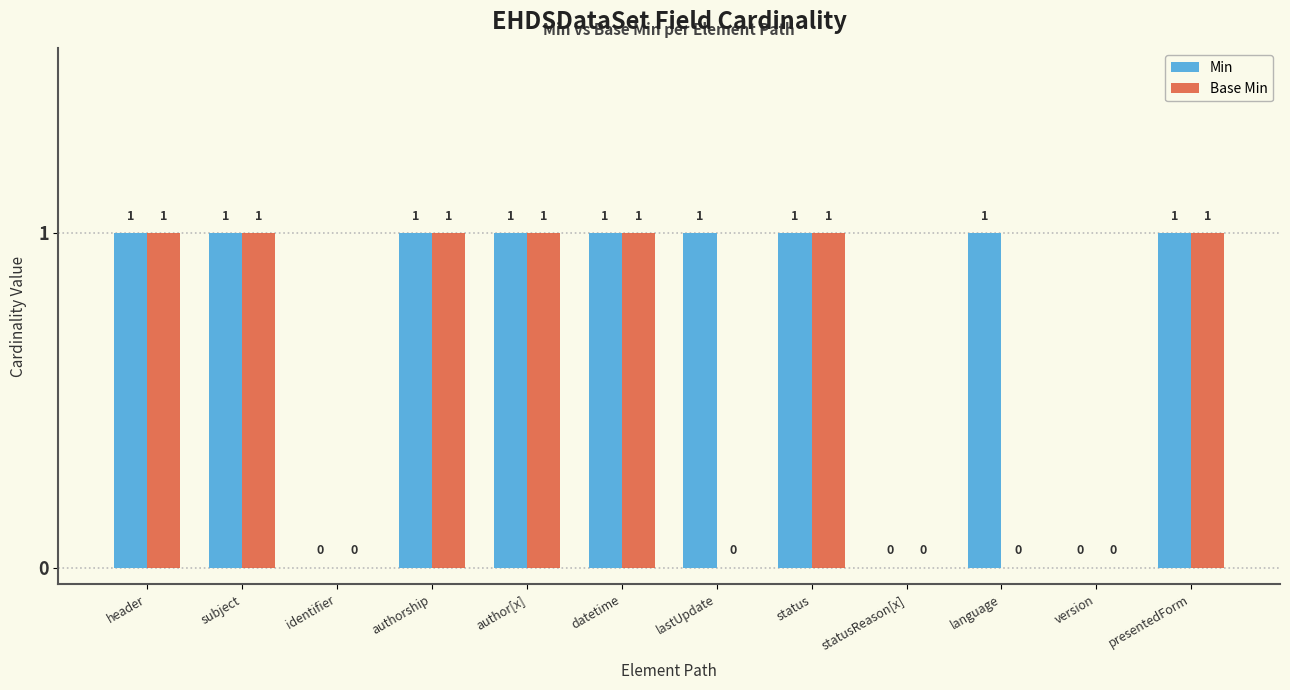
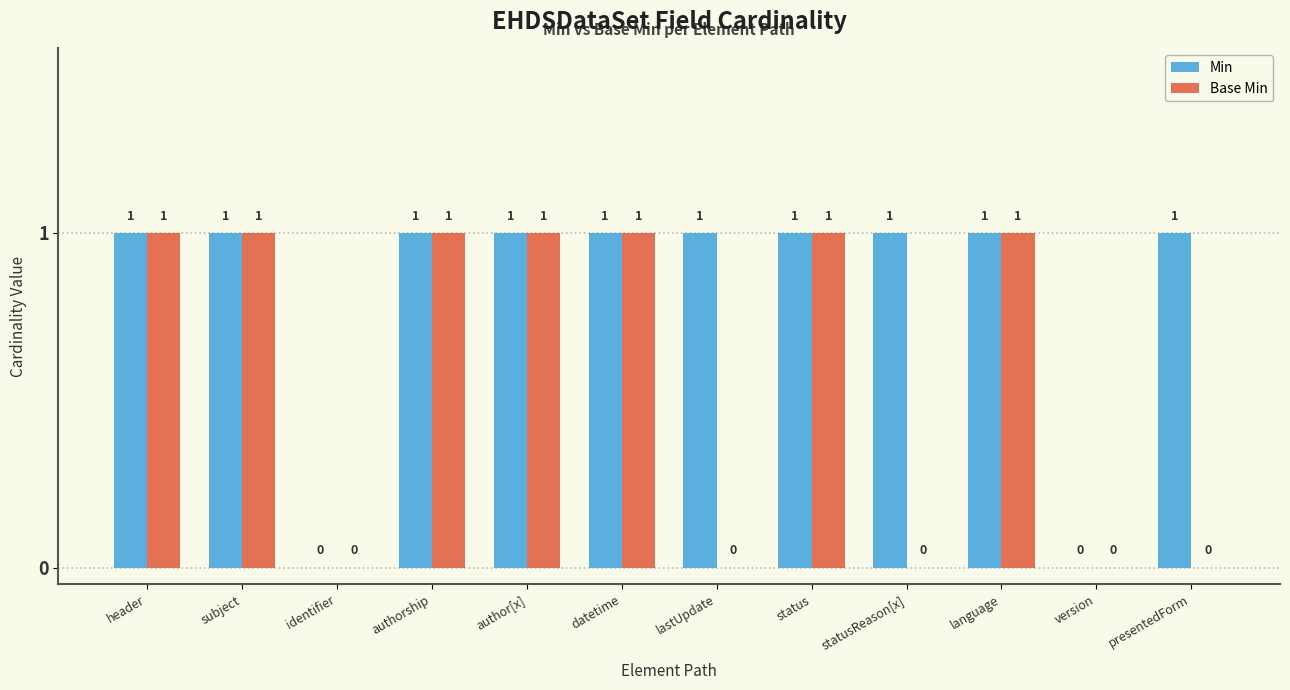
Min, statusReason[x]: 0 -> 1
Base Min, language: 0 -> 1
Base Min, presentedForm: 1 -> 0
